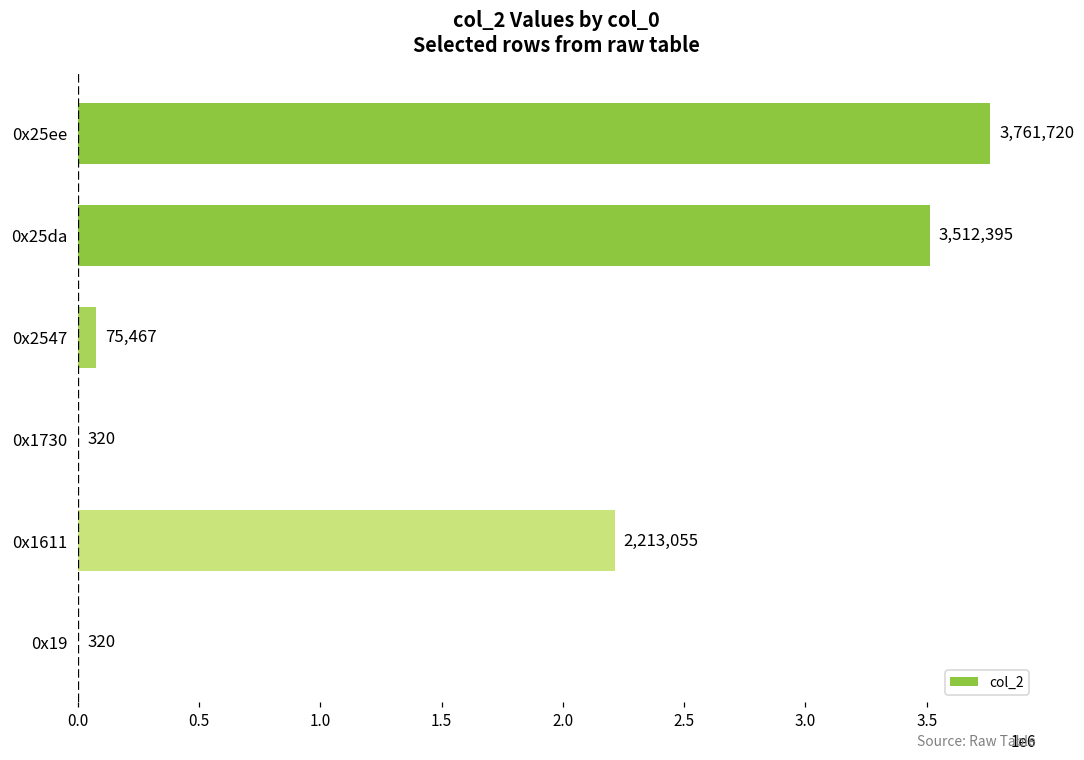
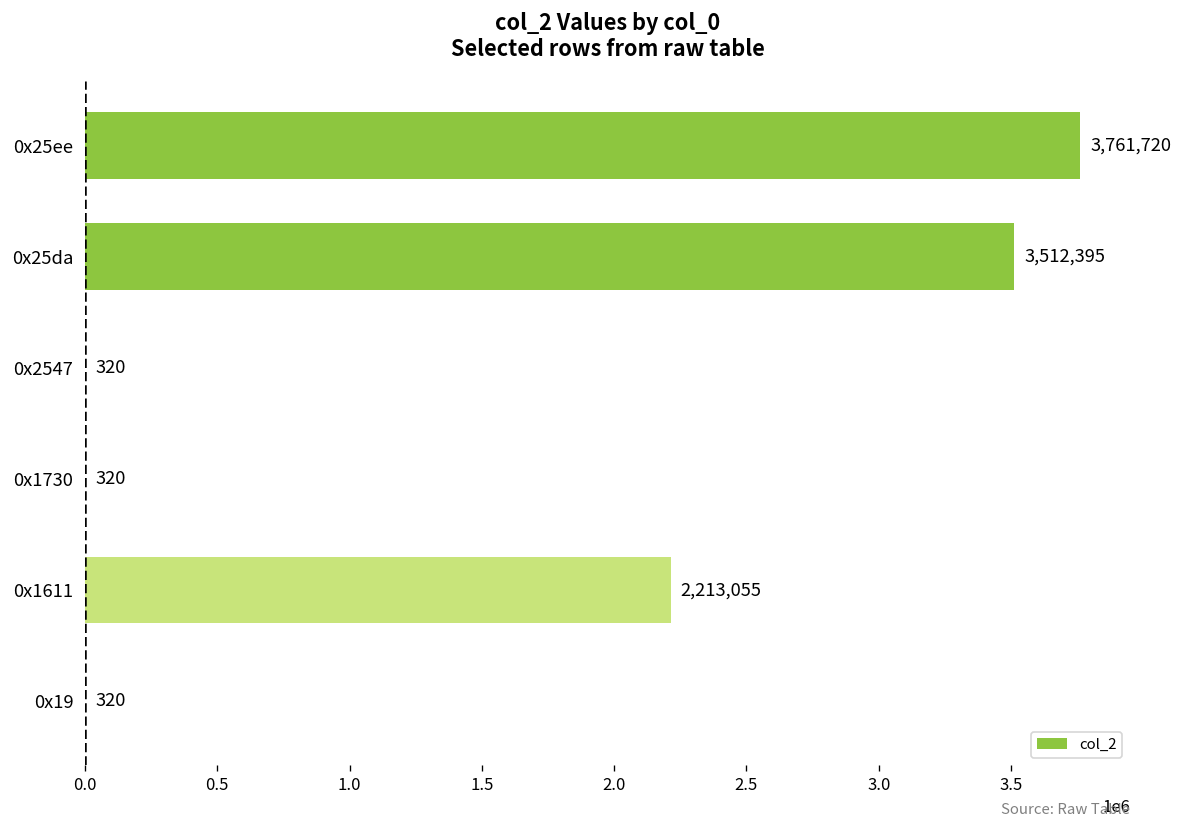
0x2547: 75,467 -> 320
